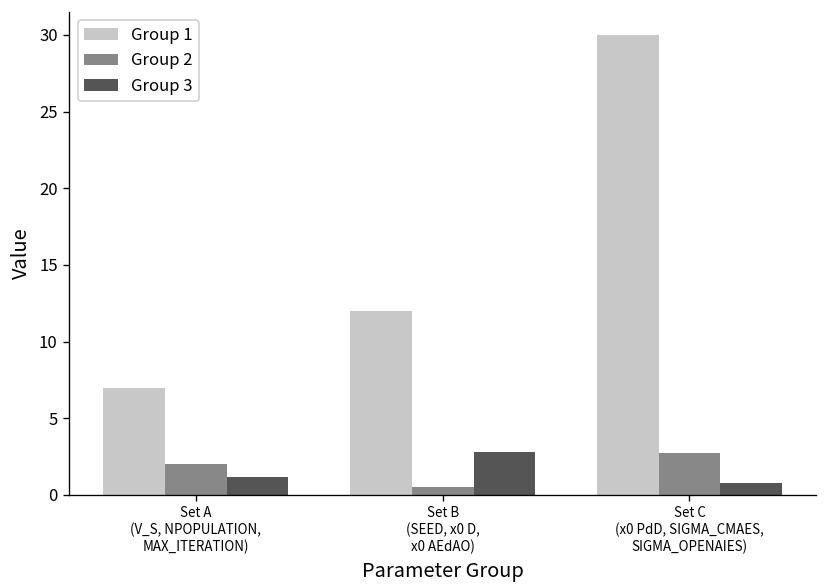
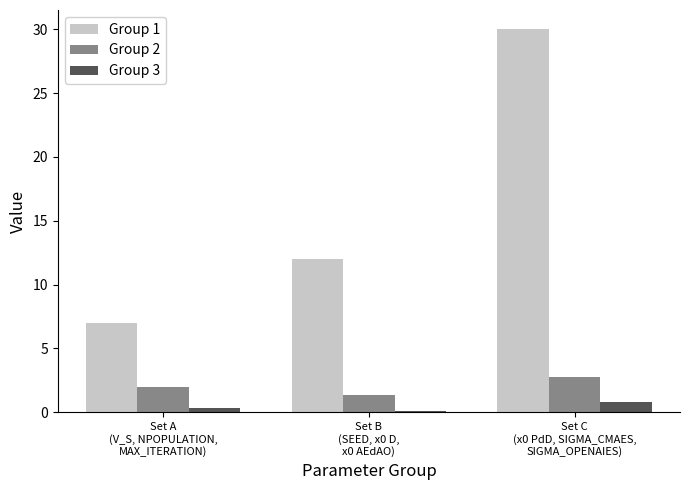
Group 3, Set A (V_S, NPOPULATION, MAX_ITERATION): 1.2 -> 0.3
Group 2, Set B (SEED, x0 D, x0 AEdAO): 0.5 -> 1.4
Group 3, Set B (SEED, x0 D, x0 AEdAO): 2.8 -> 0.1
